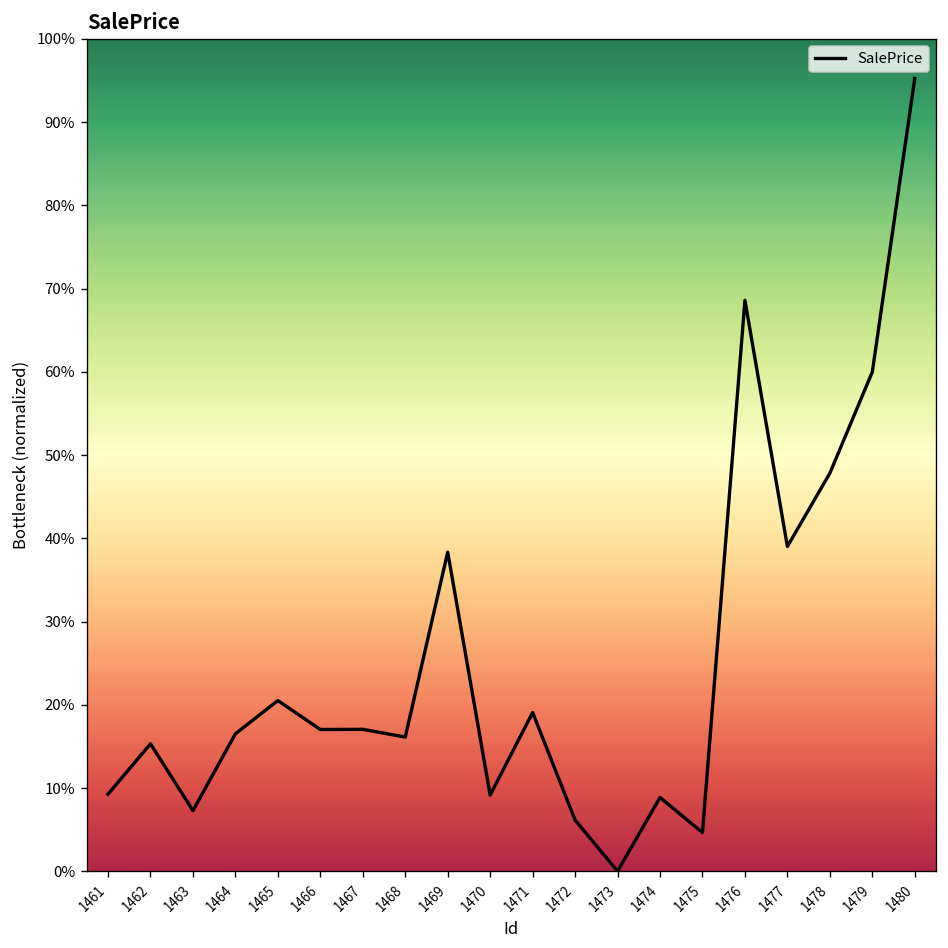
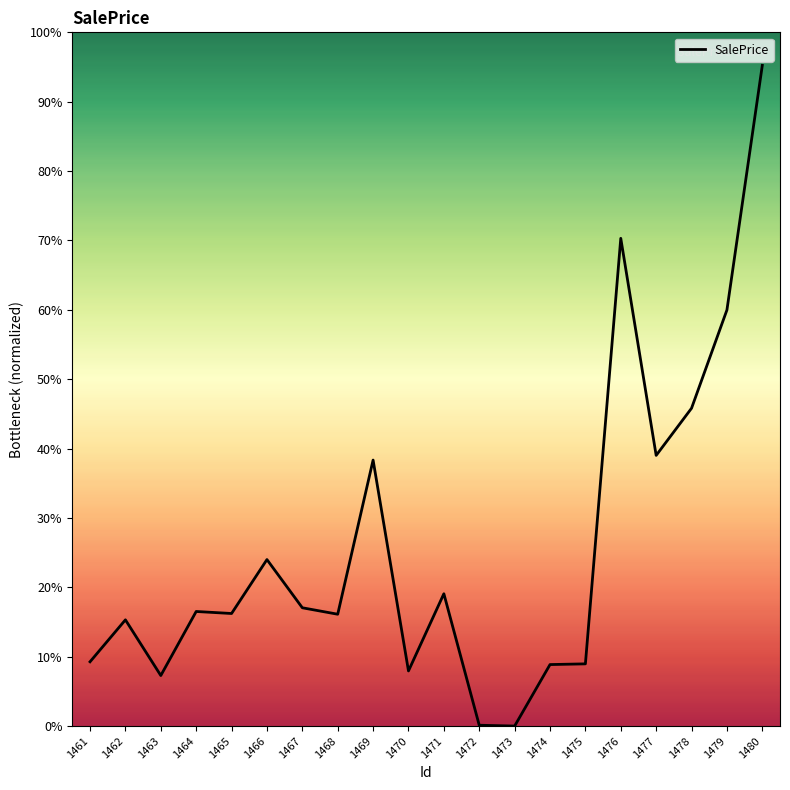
1465: 21% -> 16%
1466: 17% -> 24%
1470: 9% -> 8%
1472: 6% -> 0%
1475: 5% -> 9%
1476: 69% -> 70%
1478: 48% -> 46%
